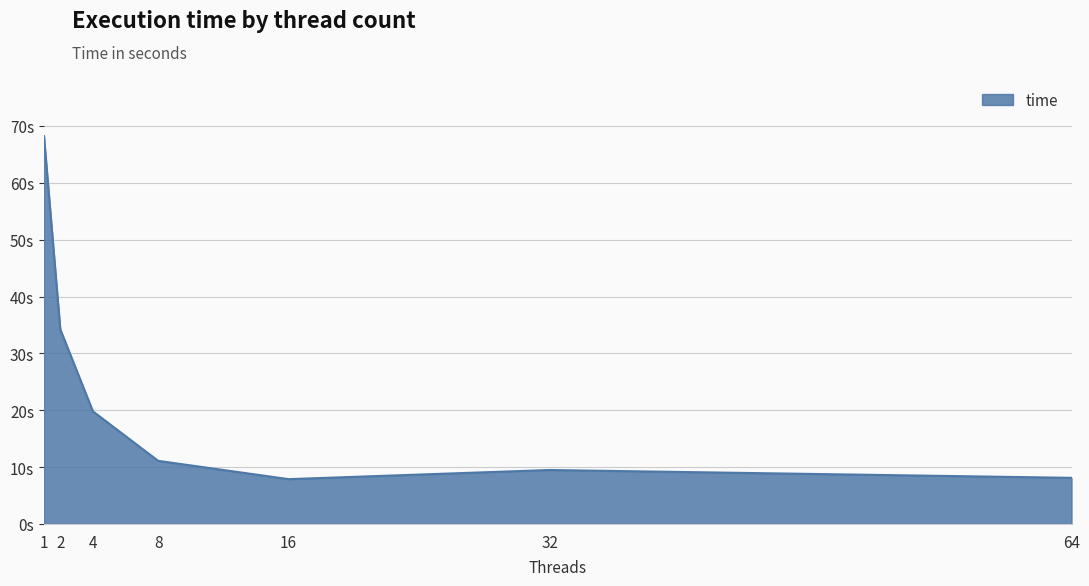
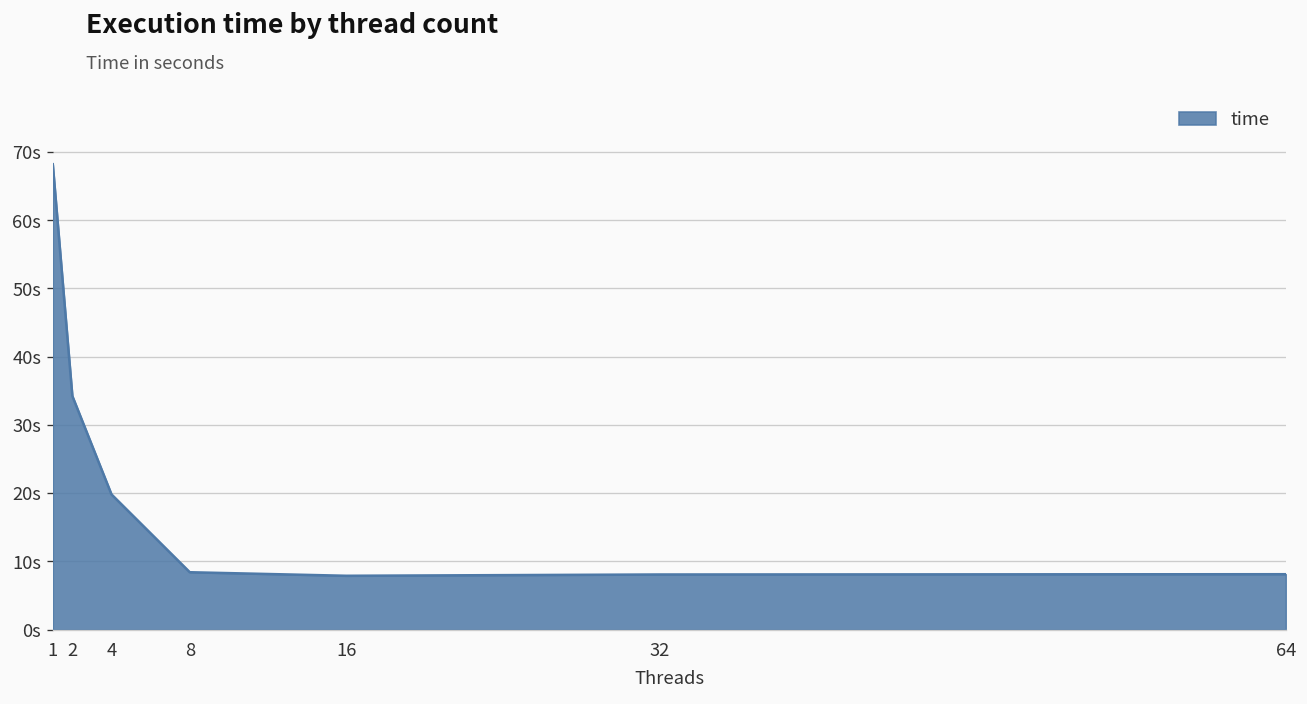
8: 11s -> 8s
32: 9s -> 8s
